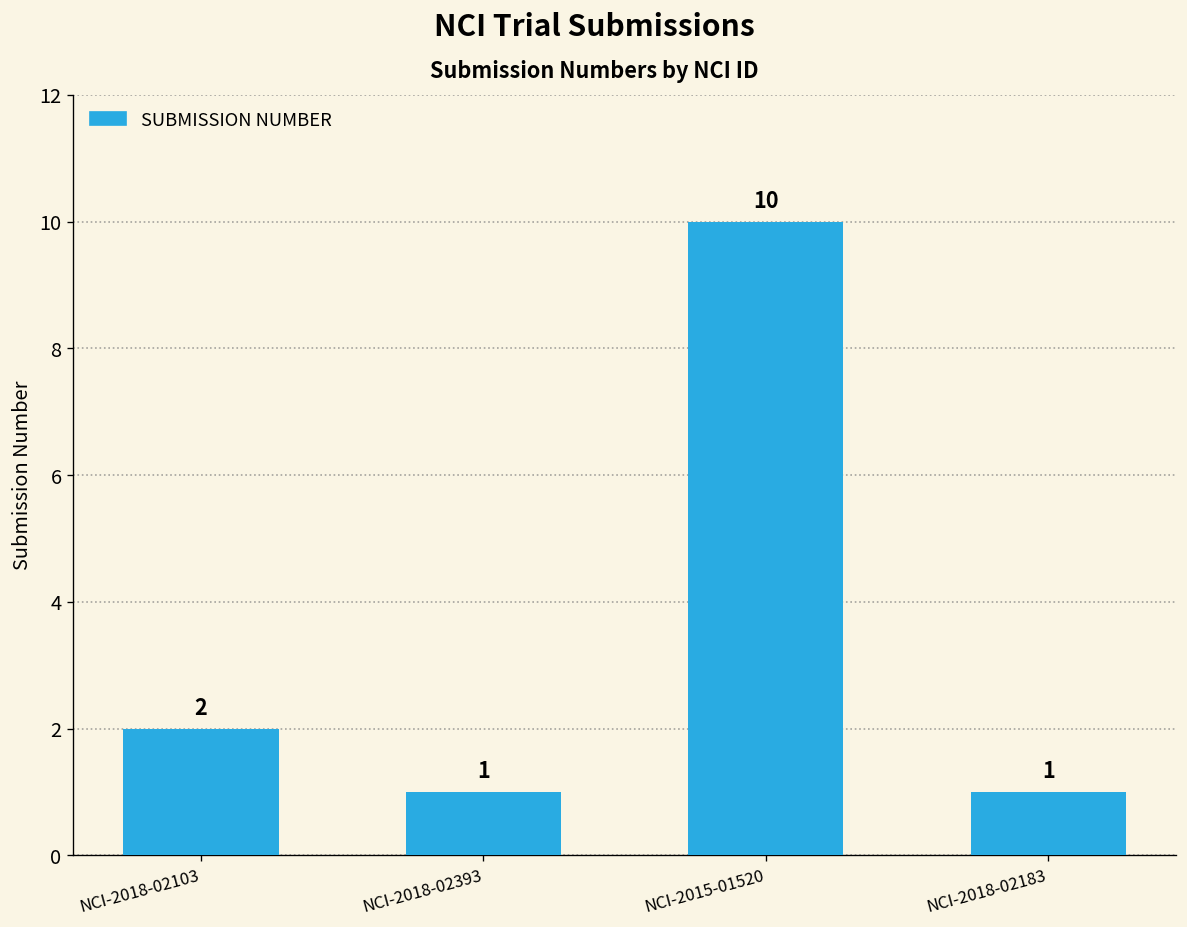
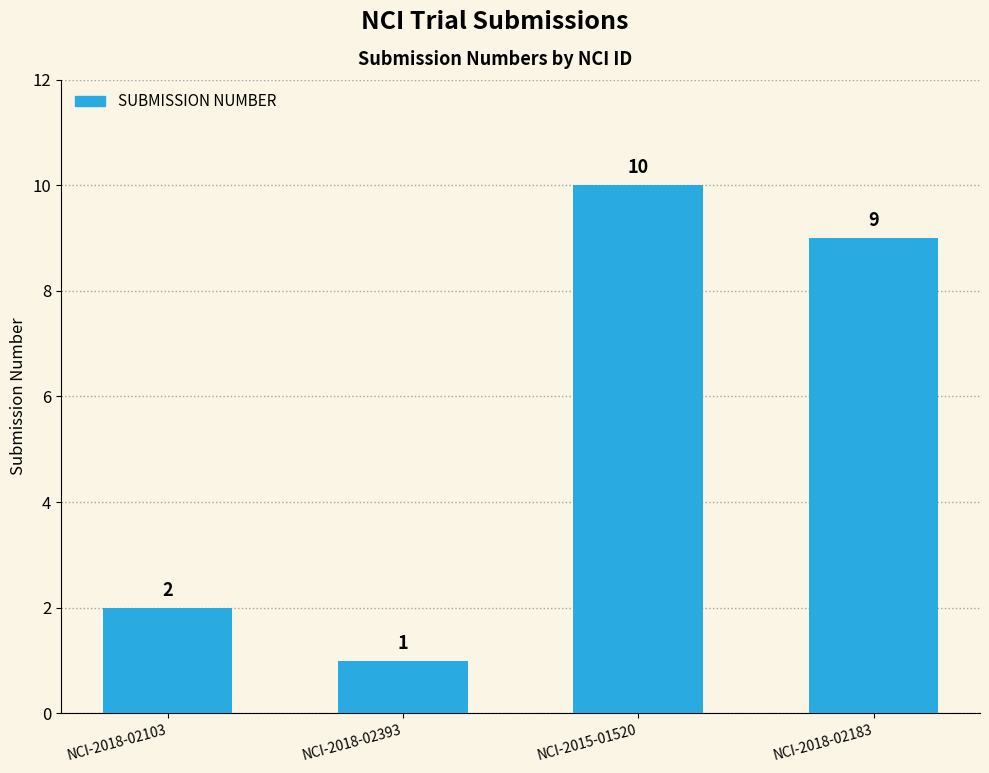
NCI-2018-02183: 1 -> 9
